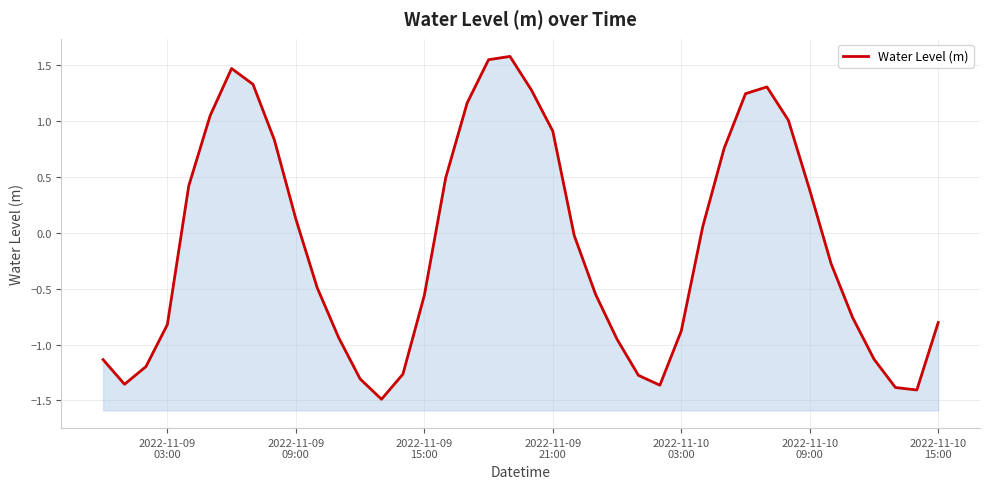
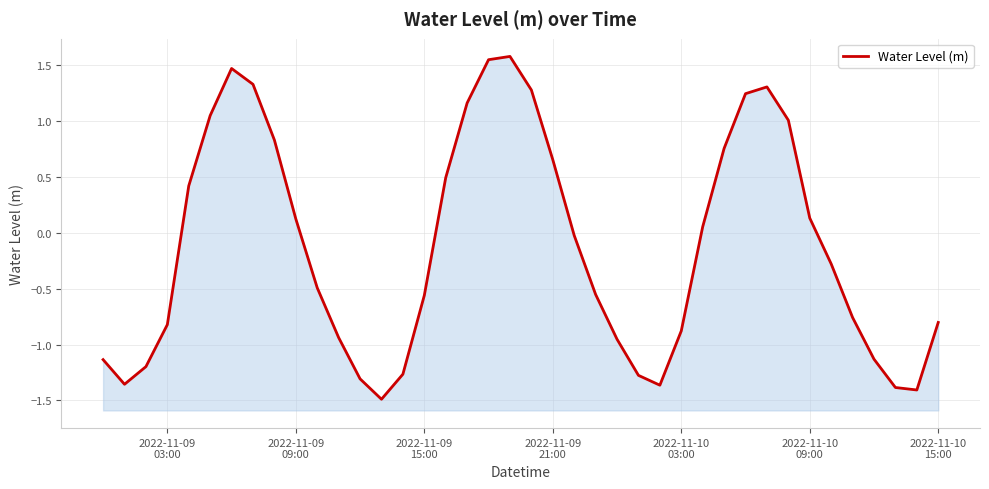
2022-11-09 21:00: 0.91 -> 0.65
2022-11-10 09:00: 0.38 -> 0.13
